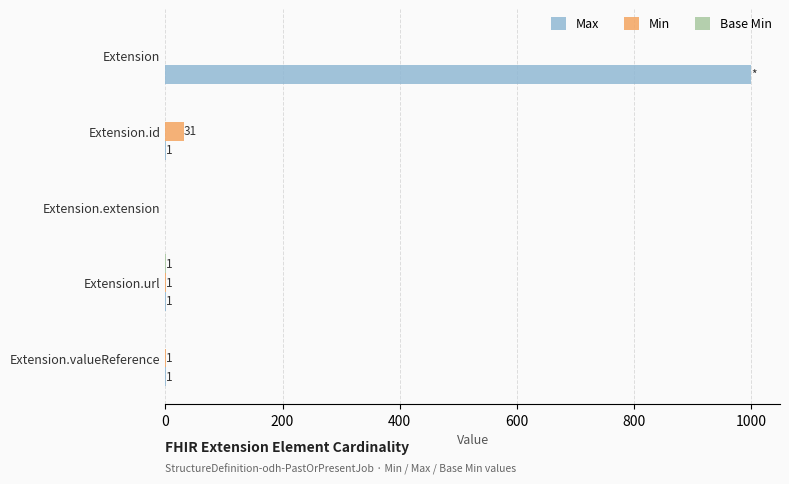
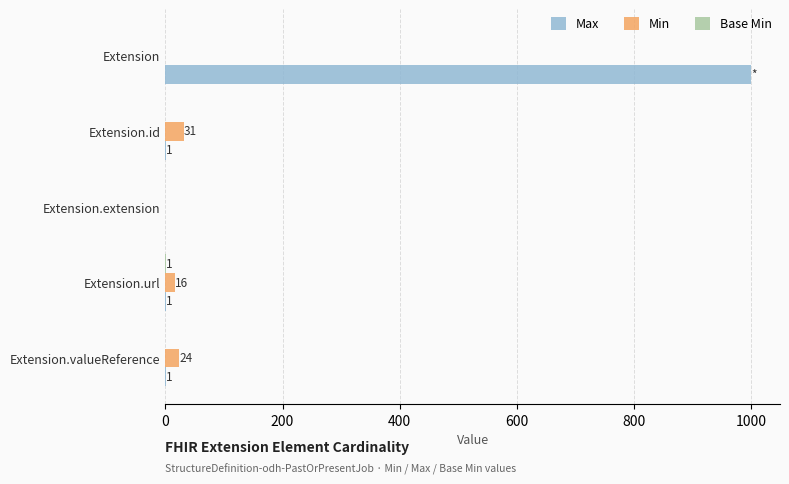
Min, Extension.url: 1 -> 16
Min, Extension.valueReference: 1 -> 24
